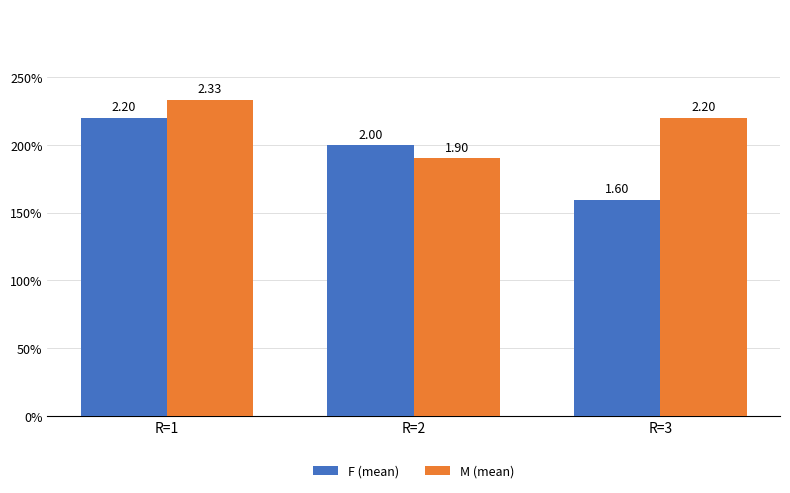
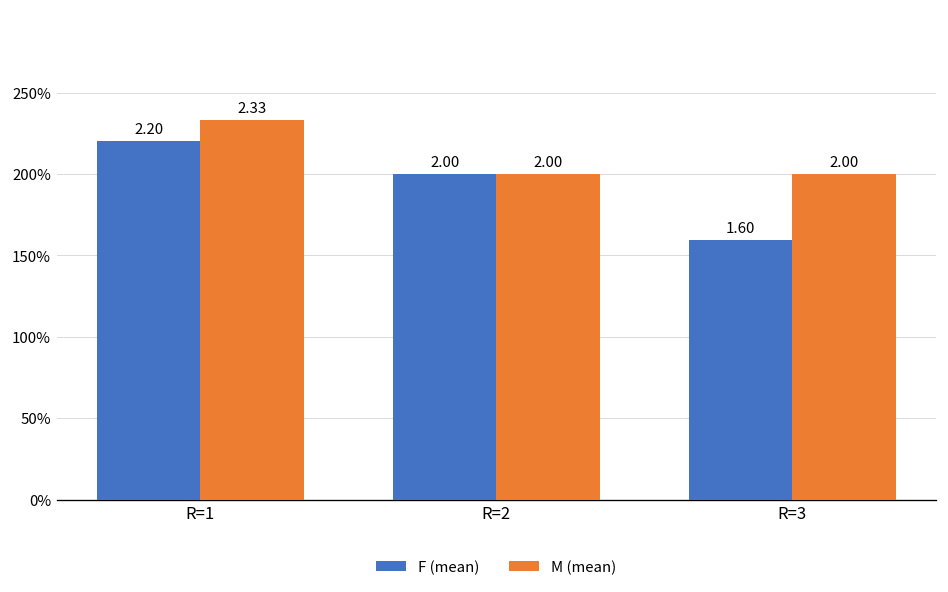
M (mean), R=2: 1.90 -> 2.00
M (mean), R=3: 2.20 -> 2.00
